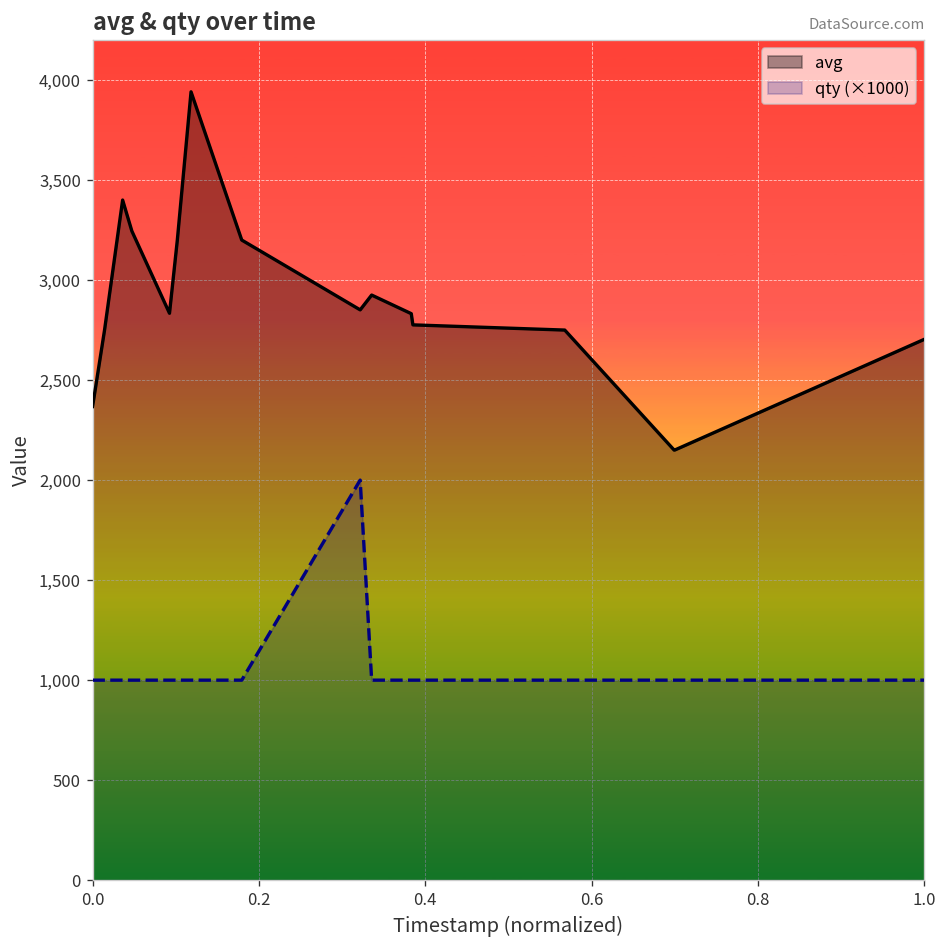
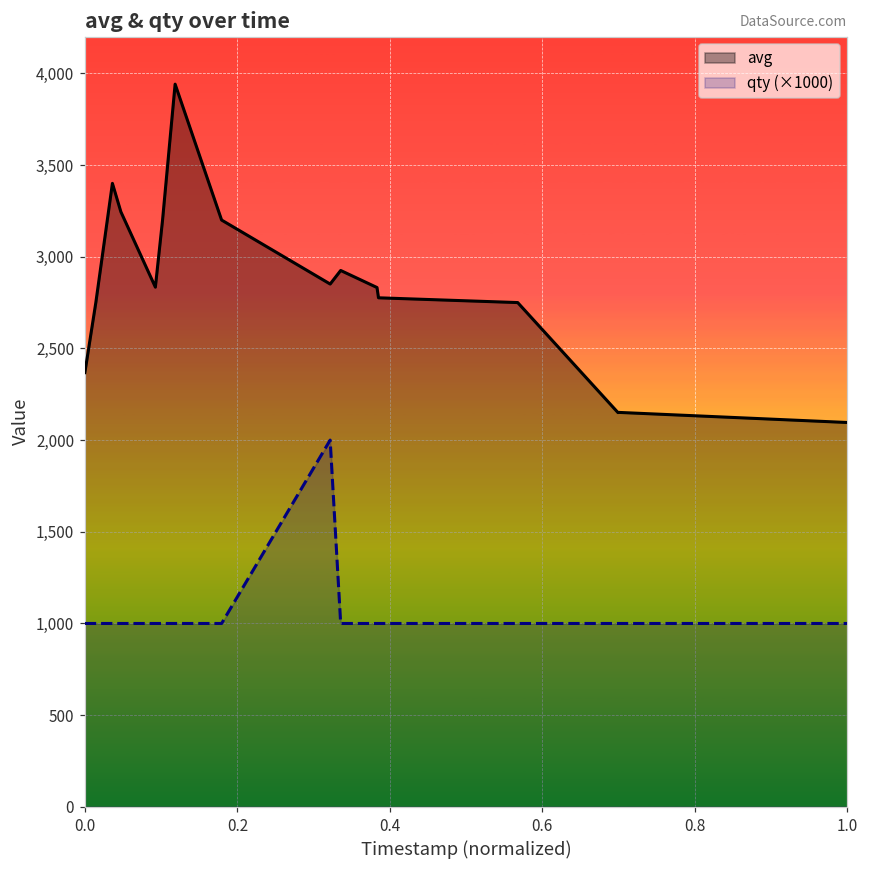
avg, 1.0: 2,700 -> 2,100
